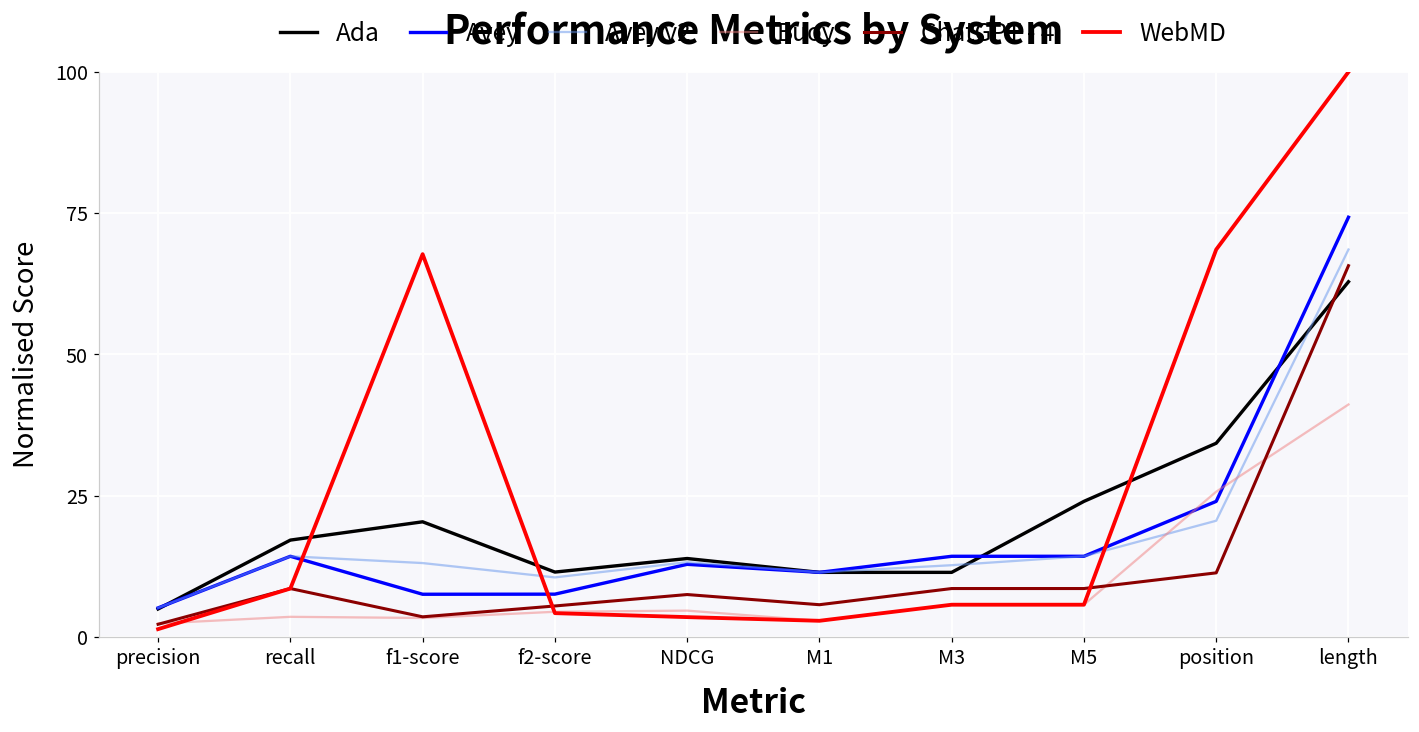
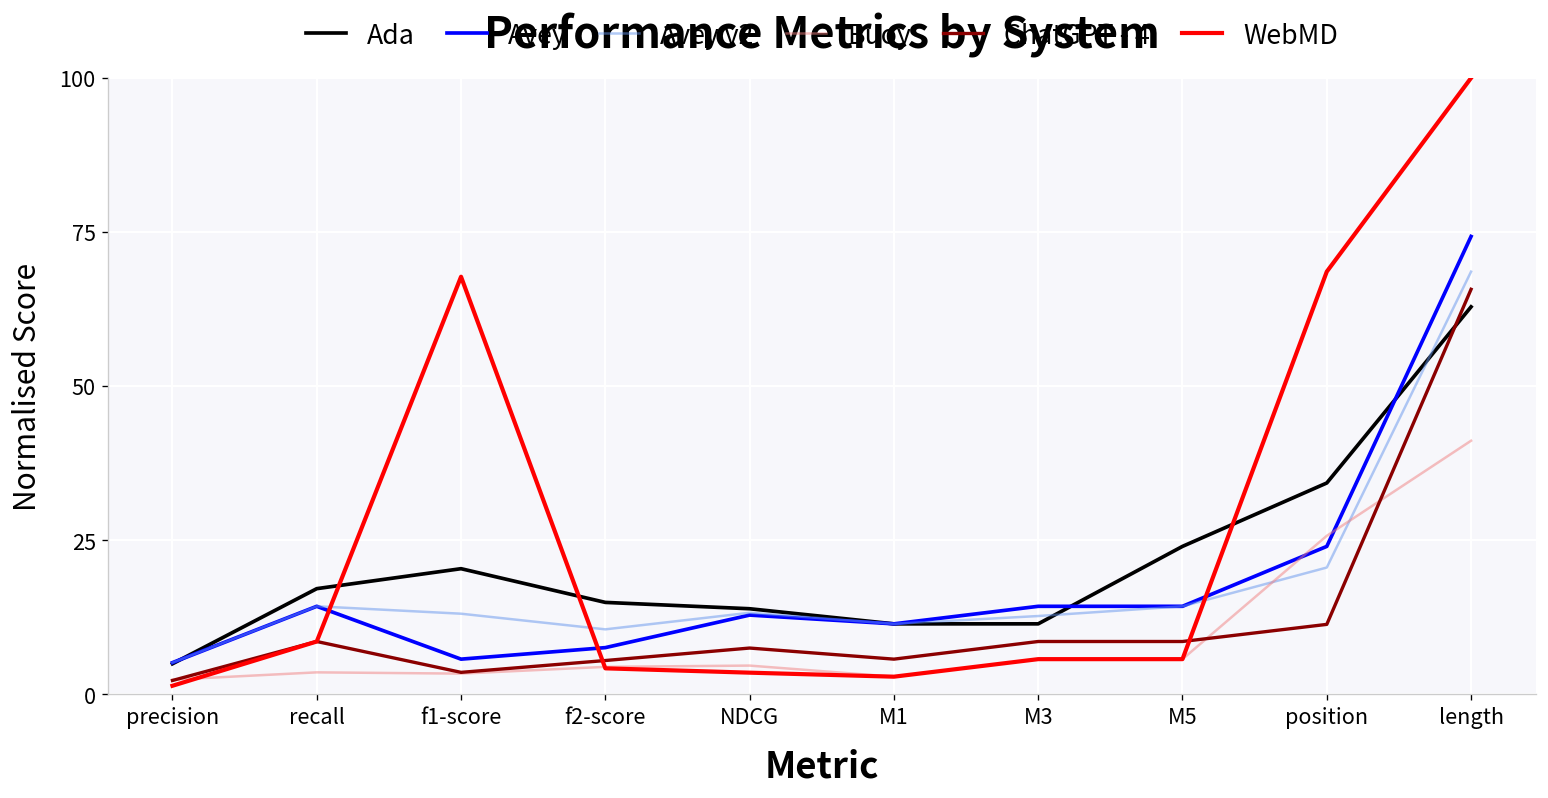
Avey, f1-score: 8 -> 6
Ada, f2-score: 11 -> 15
